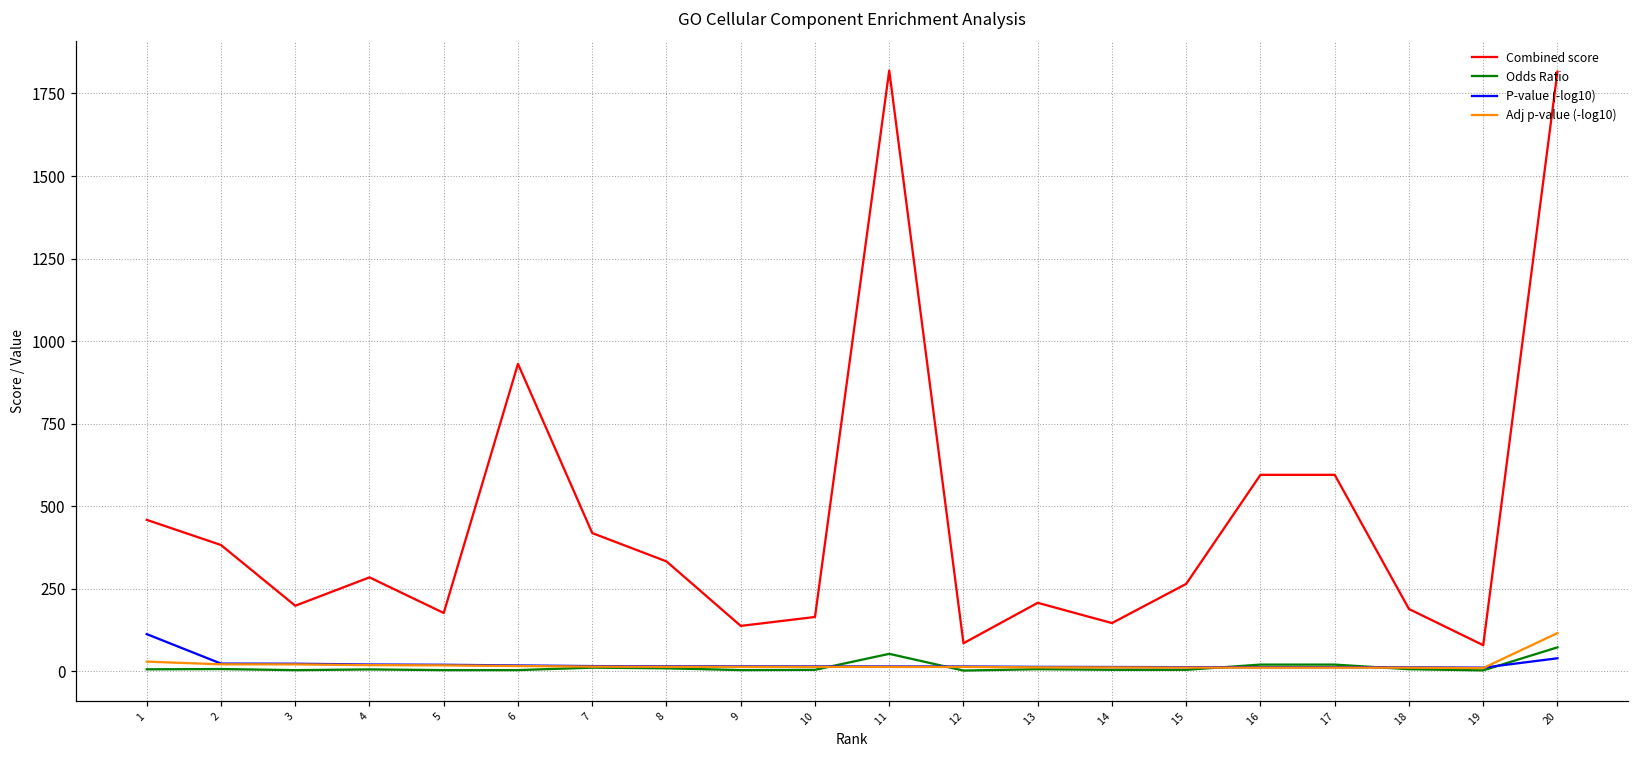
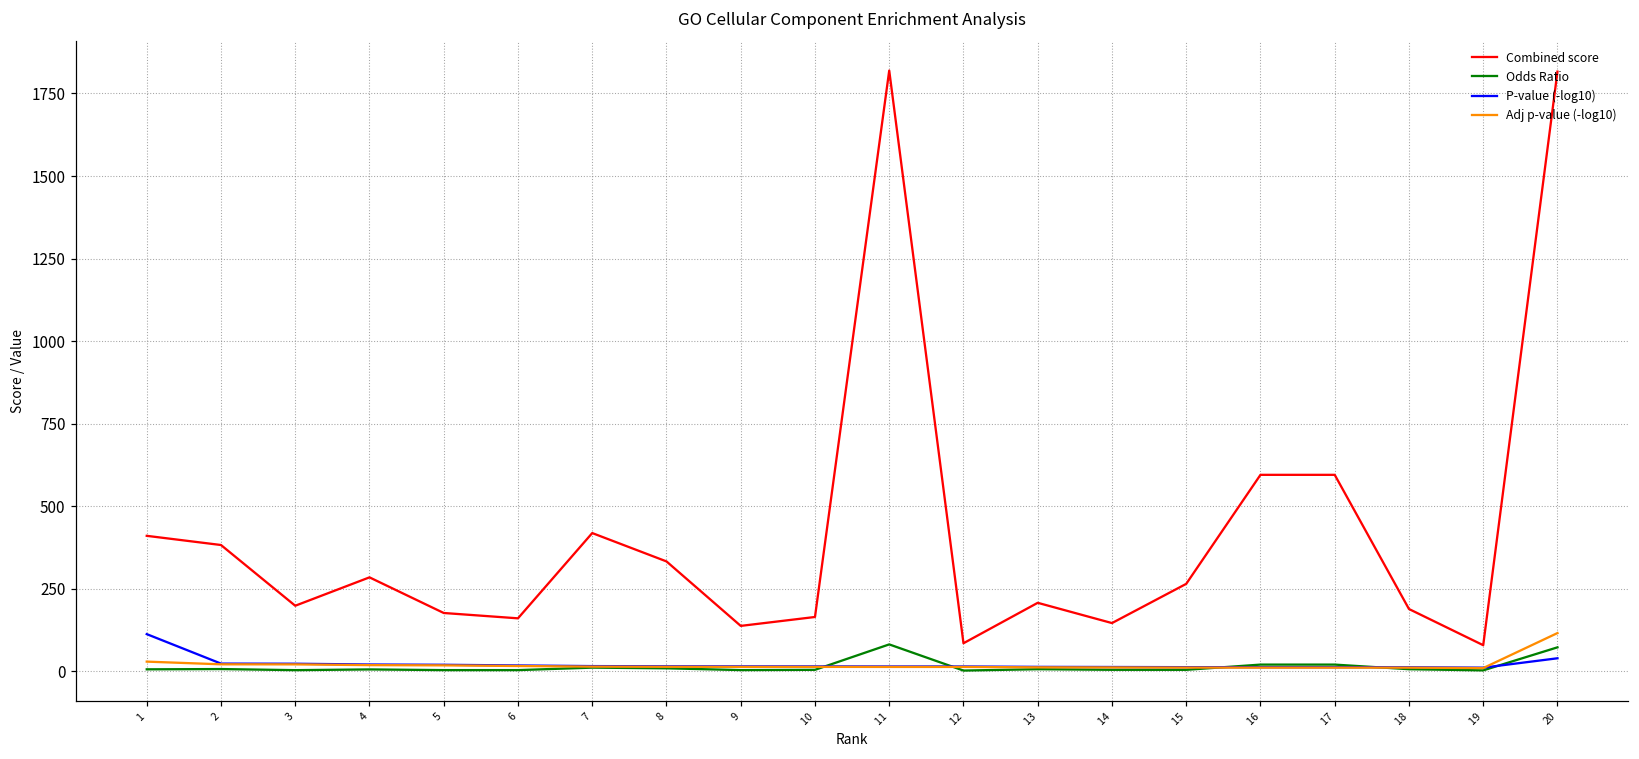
Combined score, 1: 460 -> 410
Combined score, 6: 930 -> 160
Odds Ratio, 11: 50 -> 80
